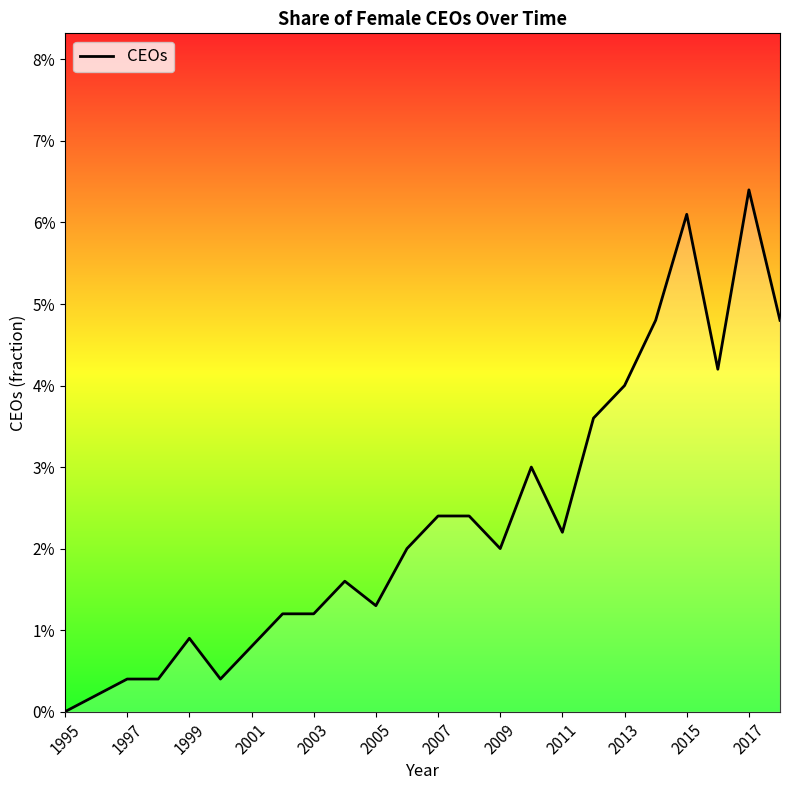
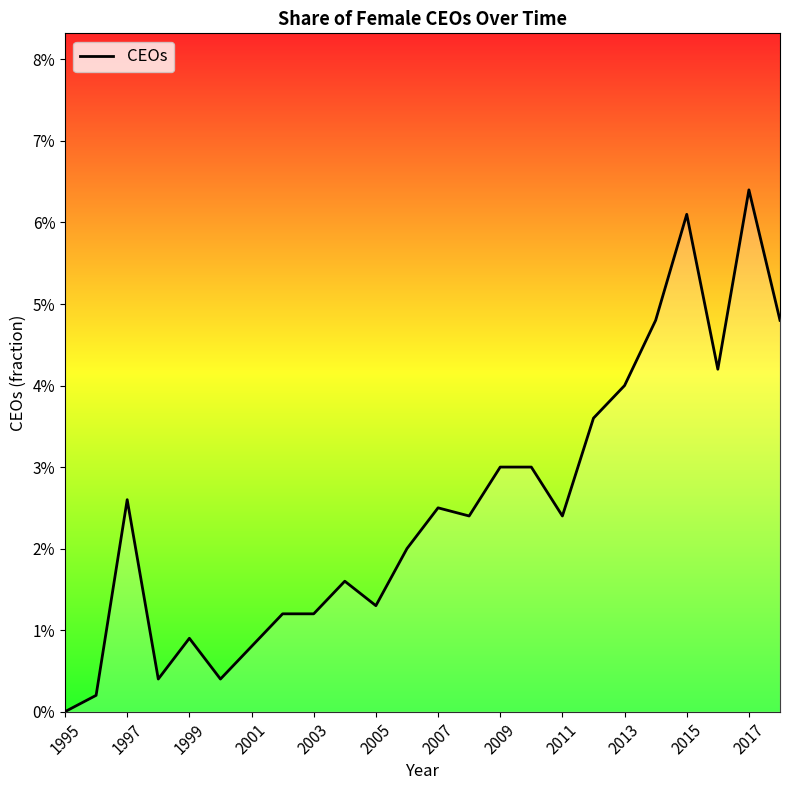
1997: 0.4% -> 2.6%
2007: 2.4% -> 2.5%
2009: 2.0% -> 3.0%
2011: 2.2% -> 2.4%
